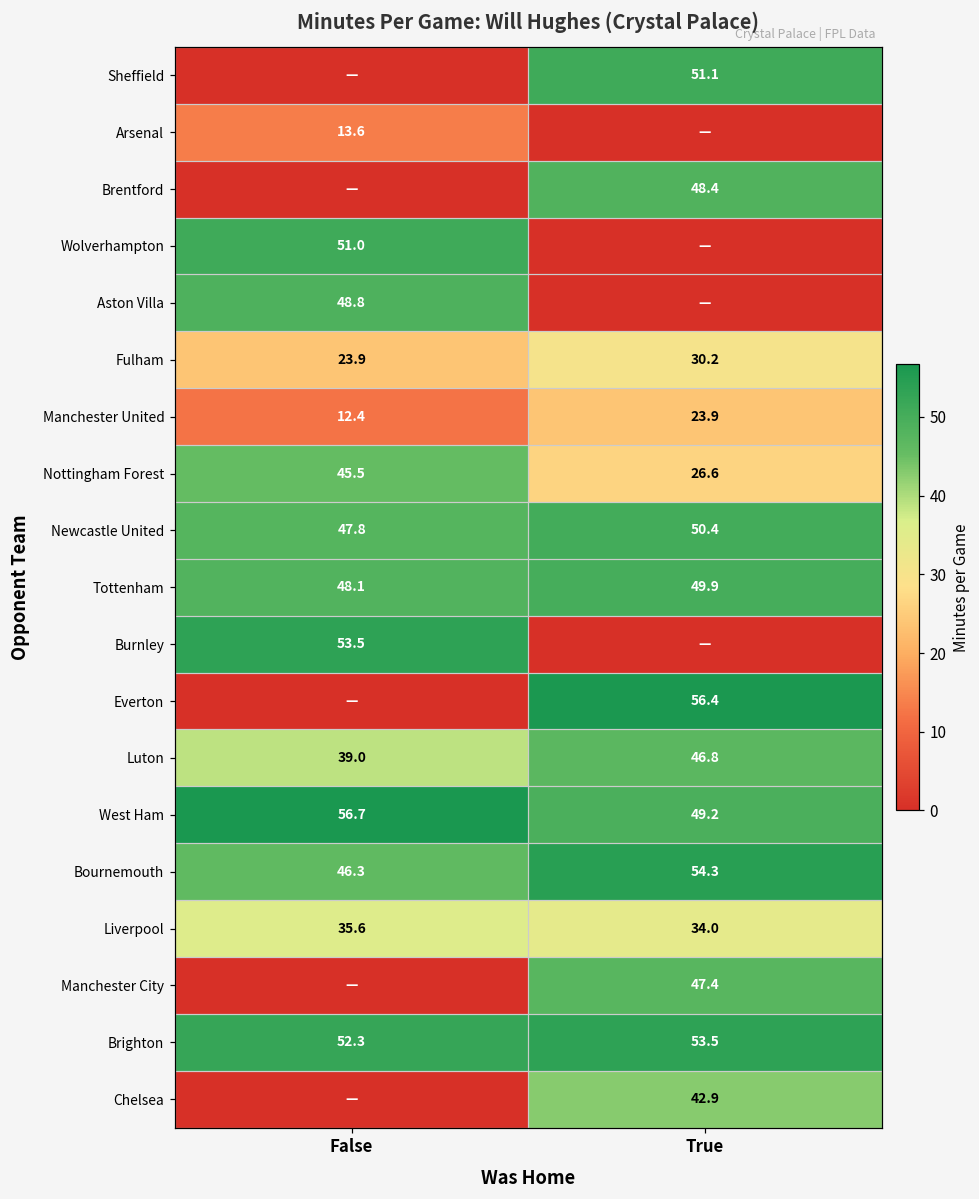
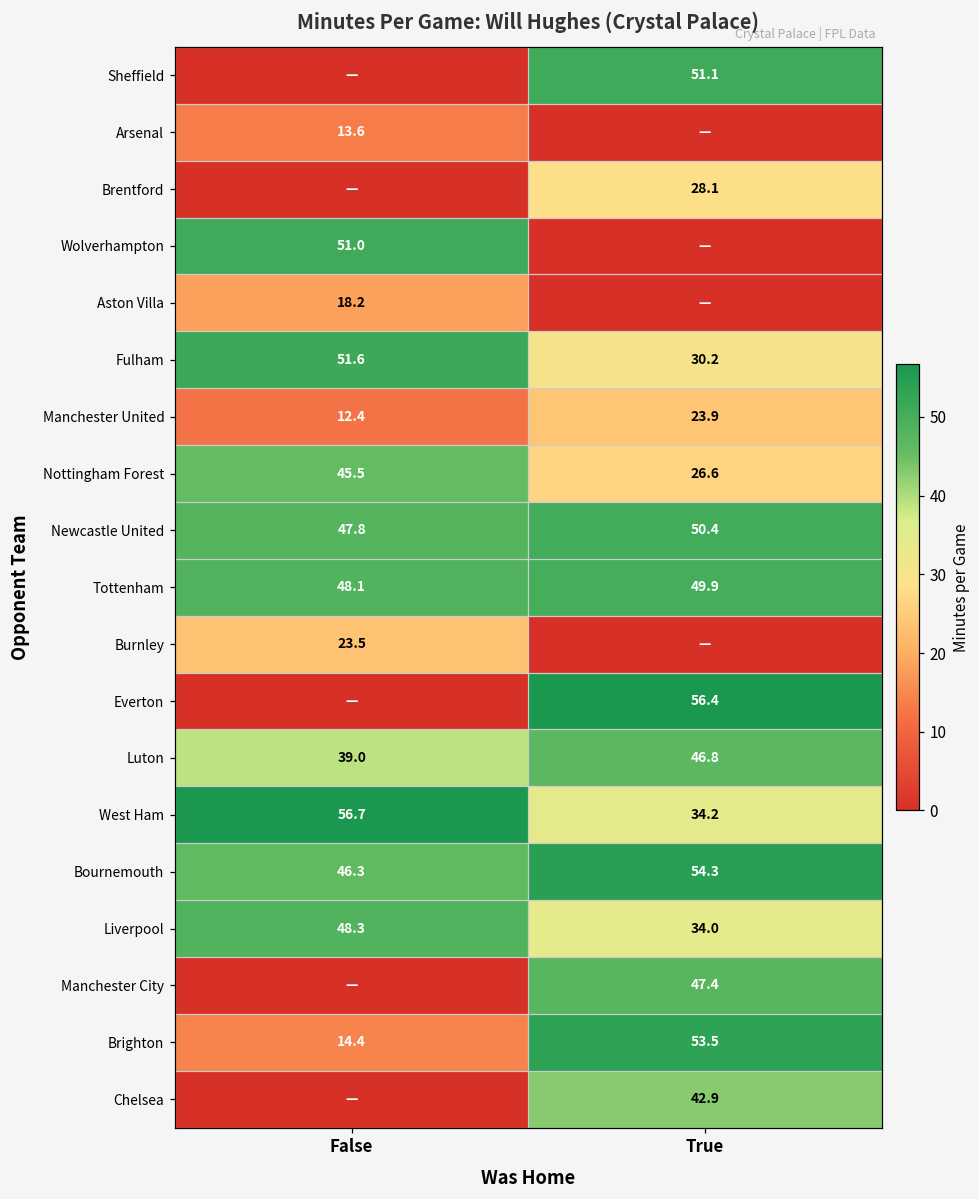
Brentford, True: 48.4 -> 28.1
Aston Villa, False: 48.8 -> 18.2
Fulham, False: 23.9 -> 51.6
Burnley, False: 53.5 -> 23.5
West Ham, True: 49.2 -> 34.2
Liverpool, False: 35.6 -> 48.3
Brighton, False: 52.3 -> 14.4
